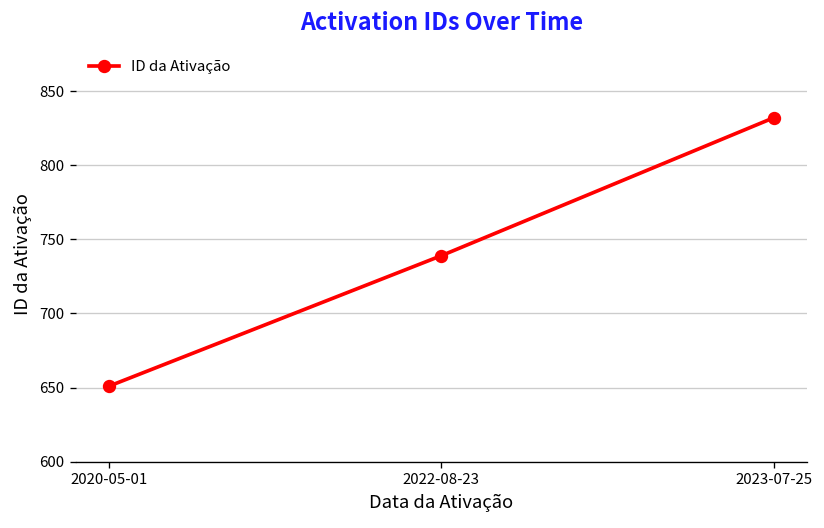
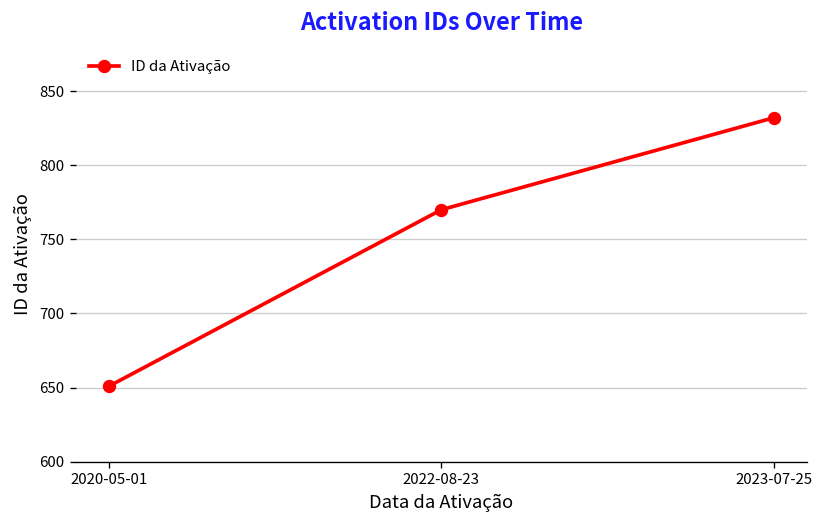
2022-08-23: 739 -> 770
